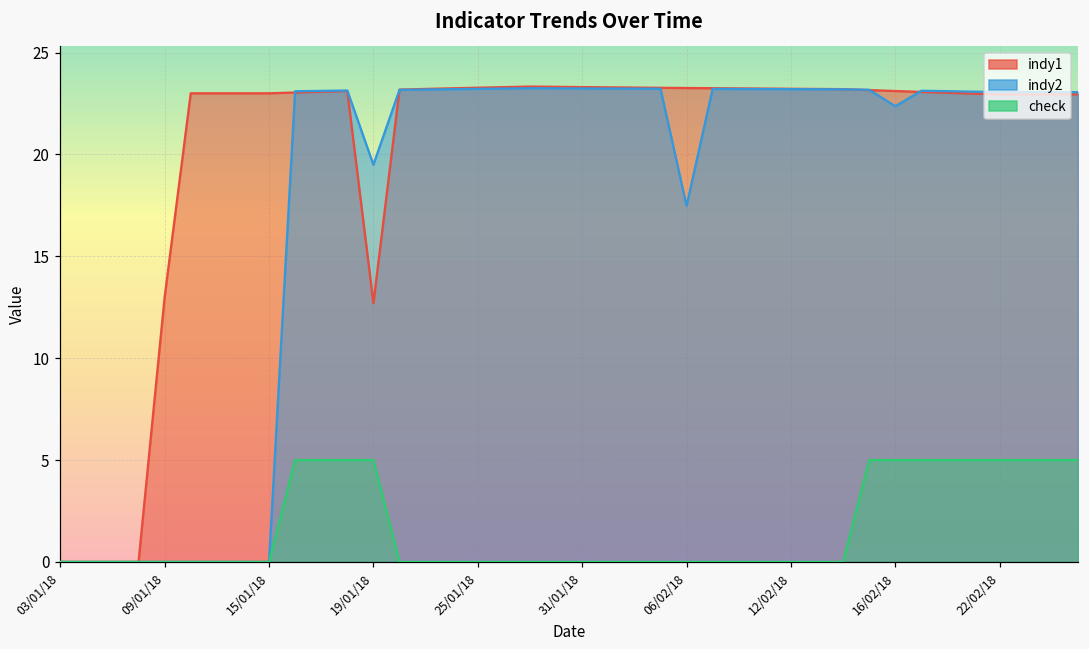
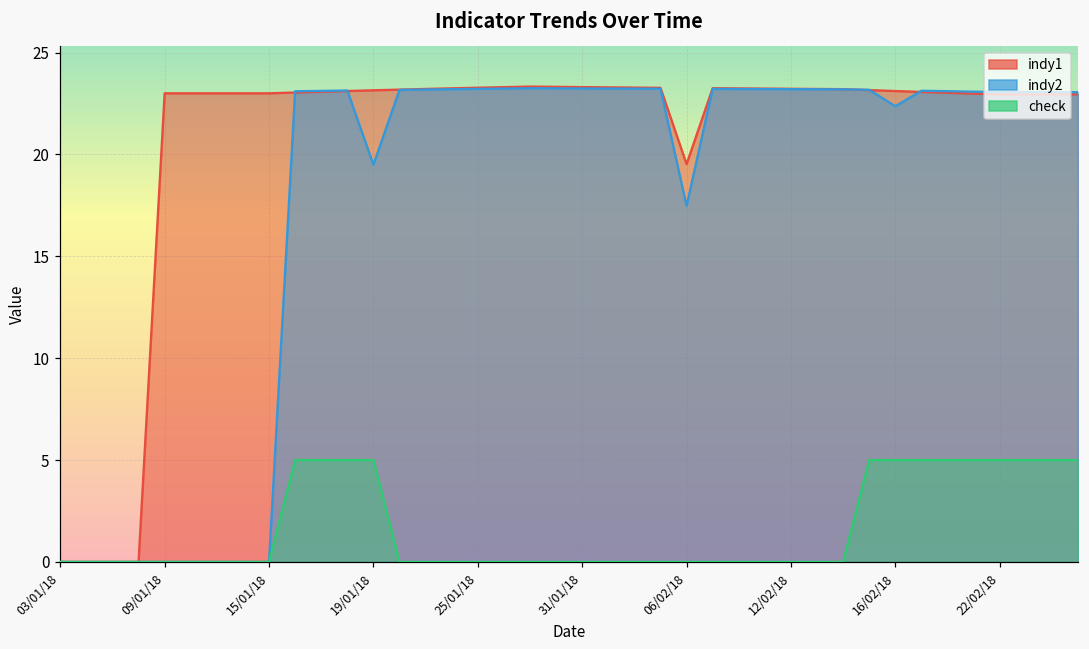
indy1, 09/01/18: 13 -> 23
indy1, 19/01/18: 12.7 -> 23.1
indy1, 06/02/18: 23.3 -> 19.5
